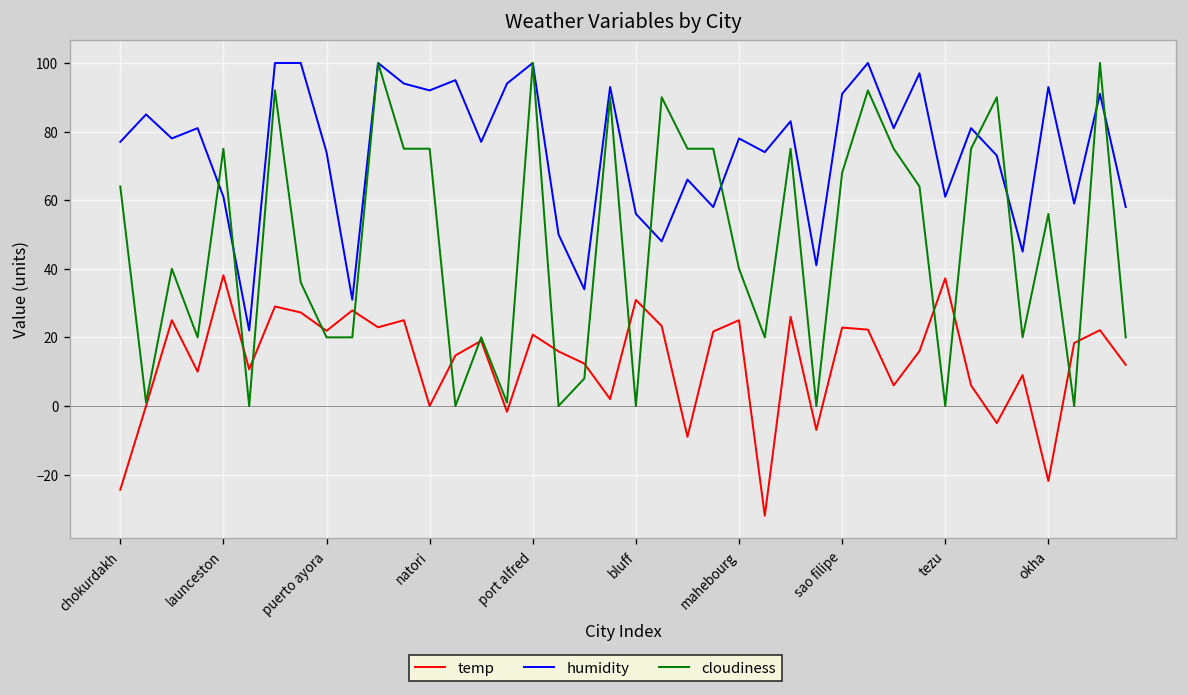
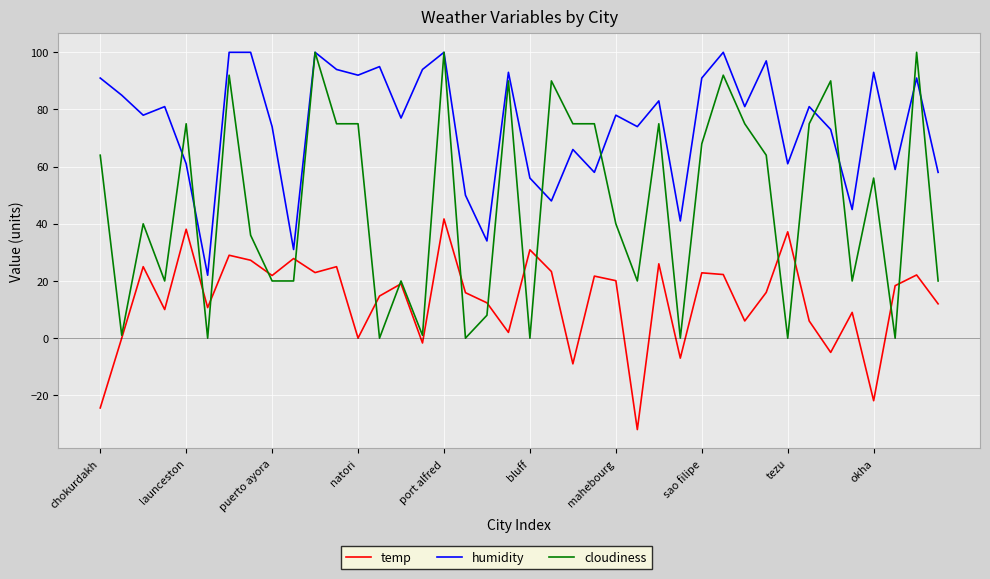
humidity, chokurdakh: 77 -> 91
temp, port alfred: 21 -> 42
temp, mahebourg: 25 -> 20
